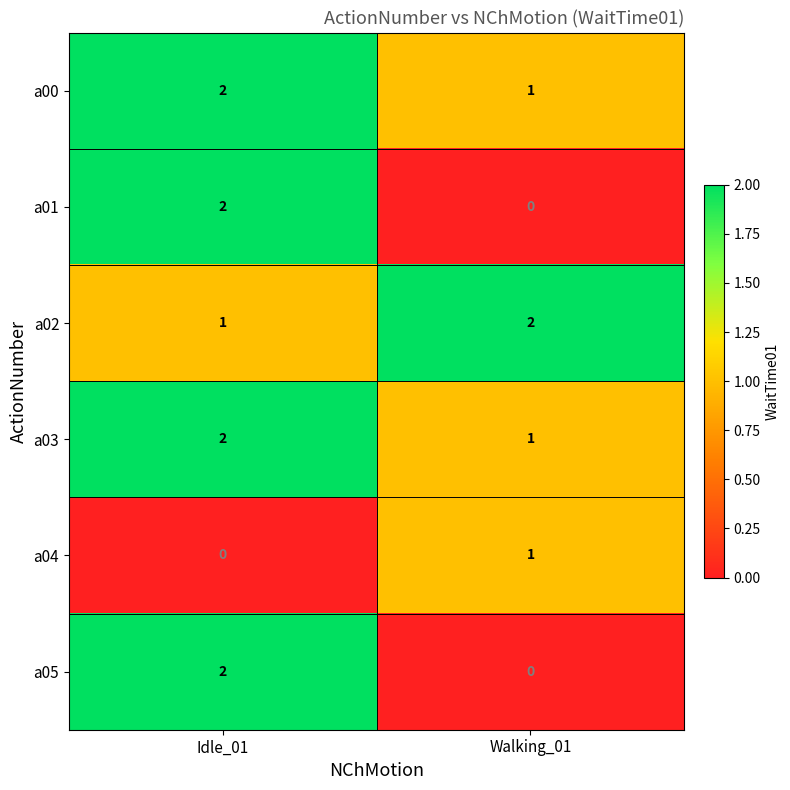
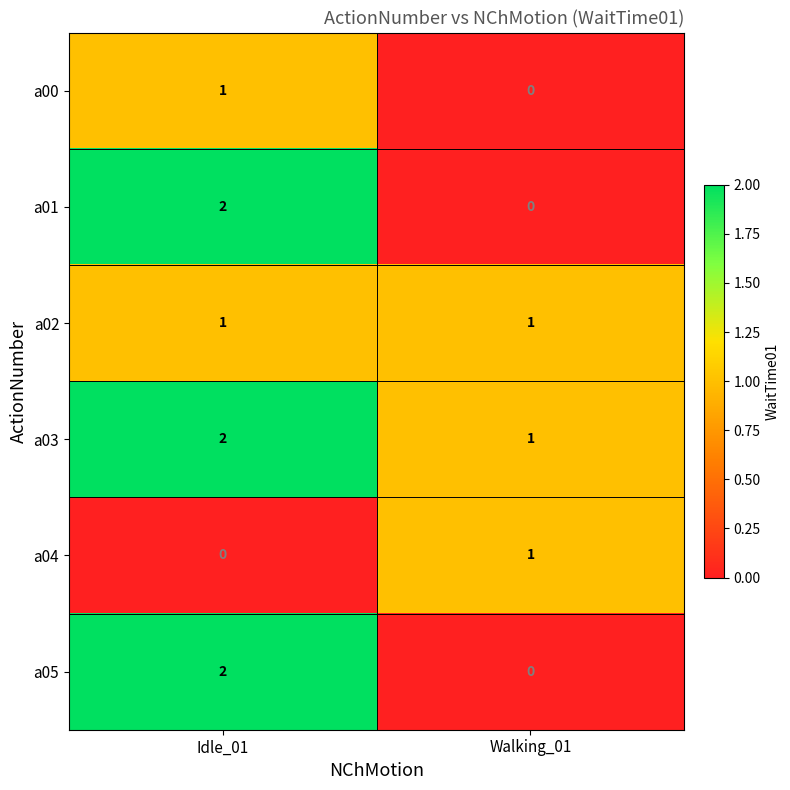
a00, Idle_01: 2 -> 1
a00, Walking_01: 1 -> 0
a02, Walking_01: 2 -> 1
